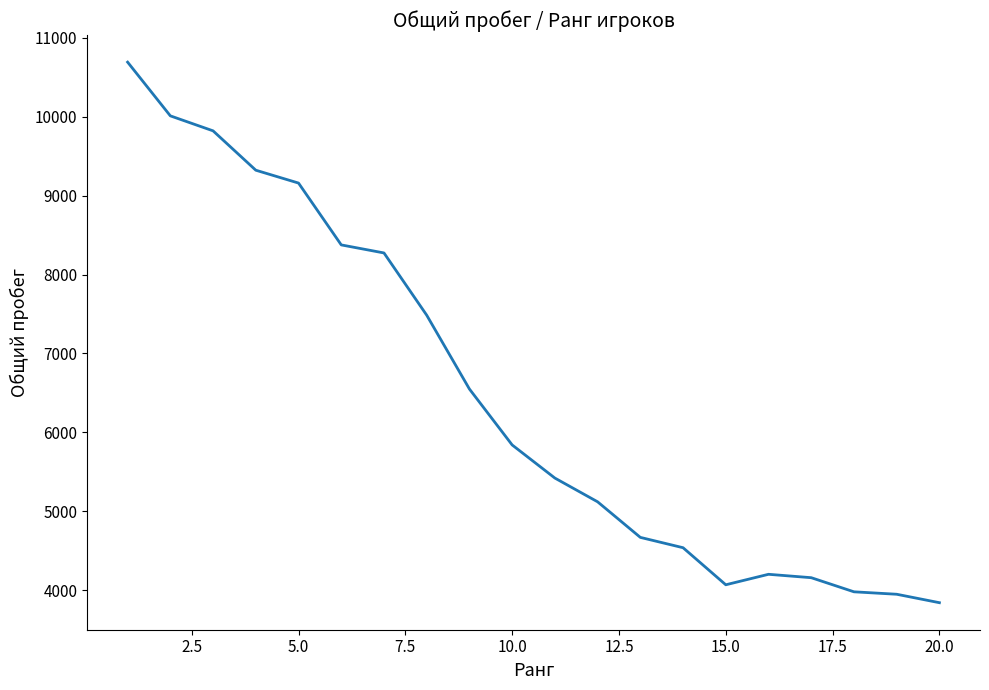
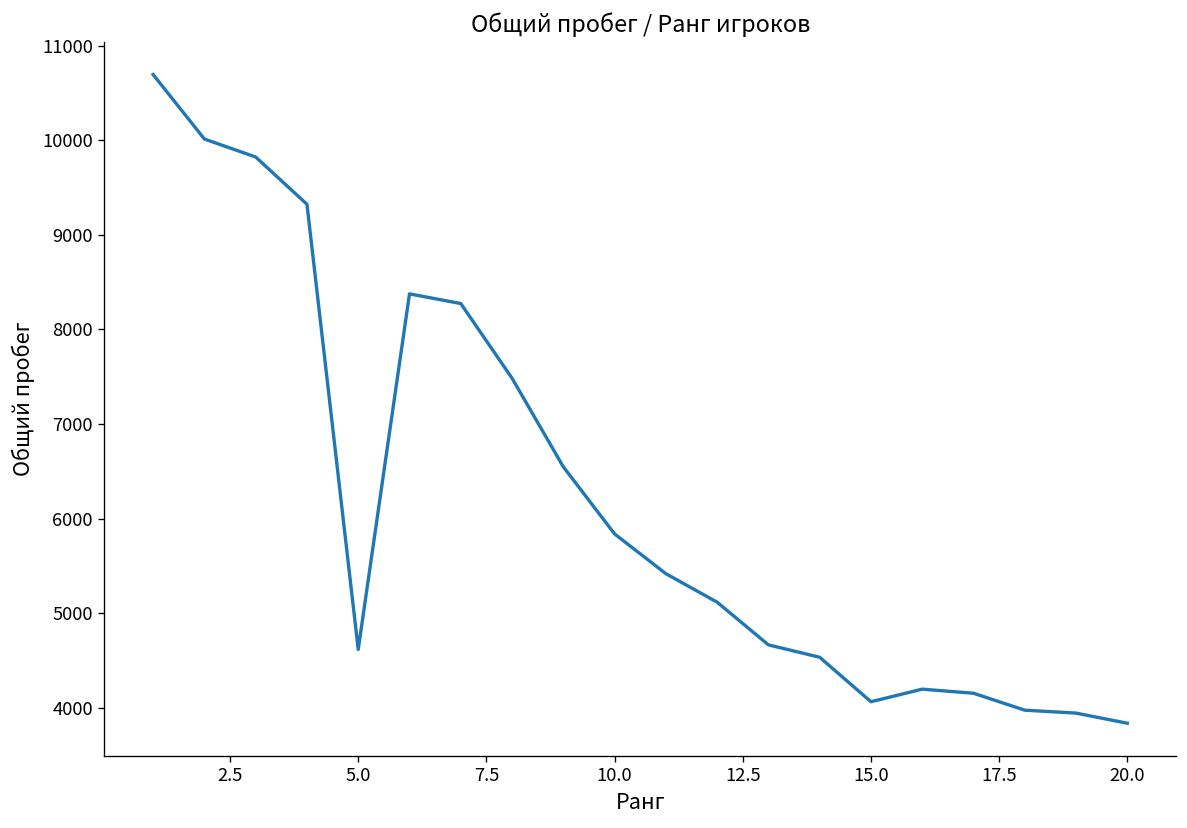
5.0: 9200 -> 4600
